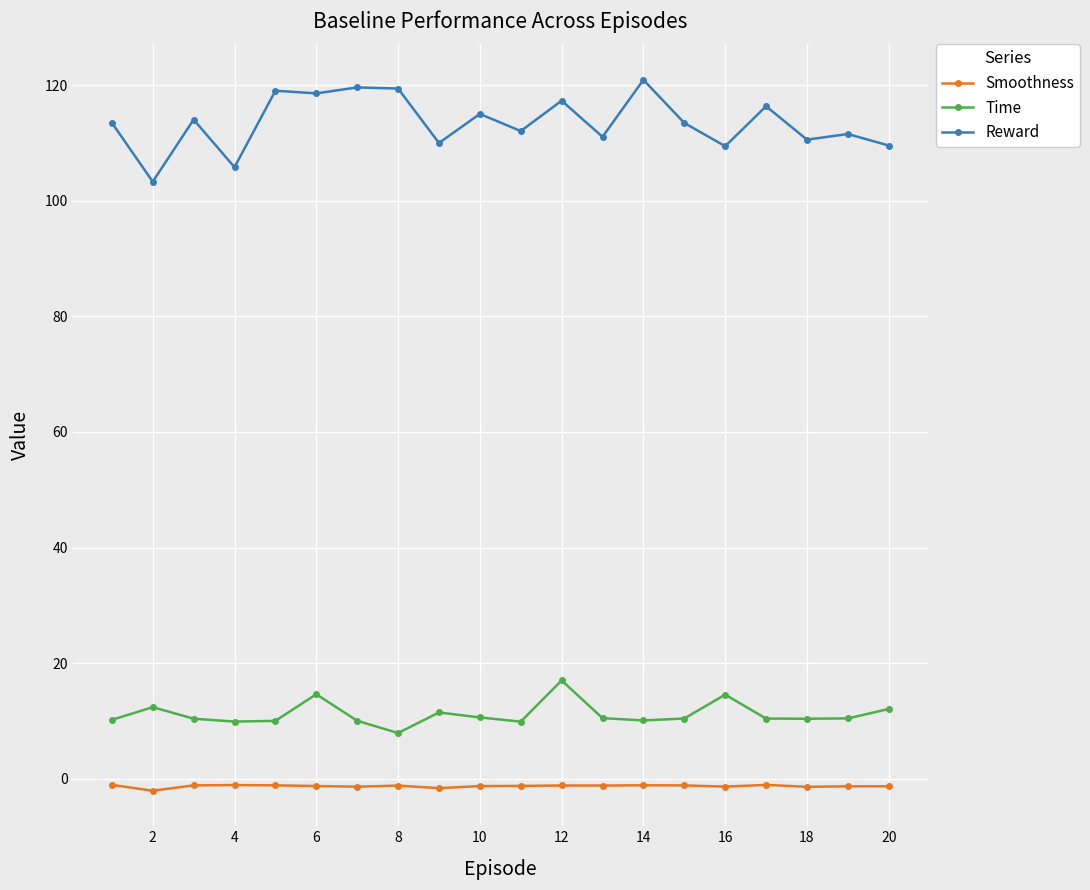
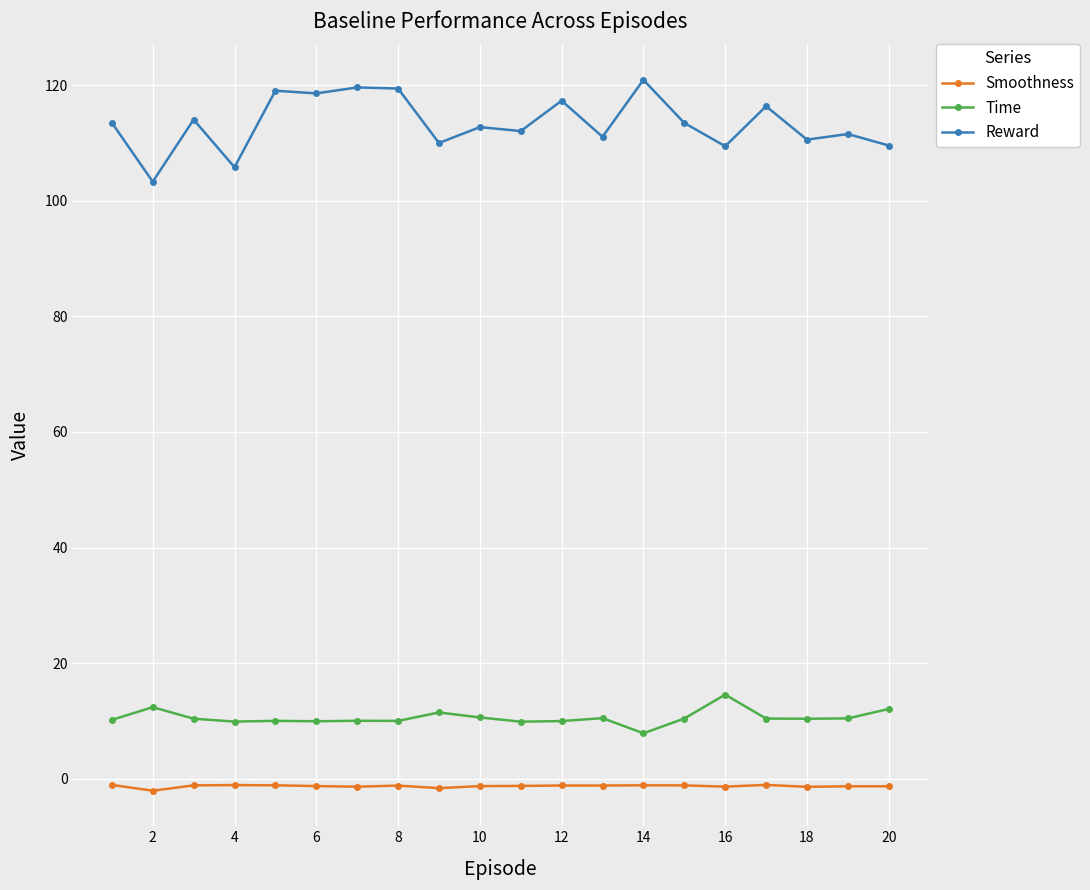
Time, 6: 15 -> 10
Time, 8: 8 -> 10
Reward, 10: 115 -> 113
Time, 12: 17 -> 10
Time, 14: 10 -> 8
